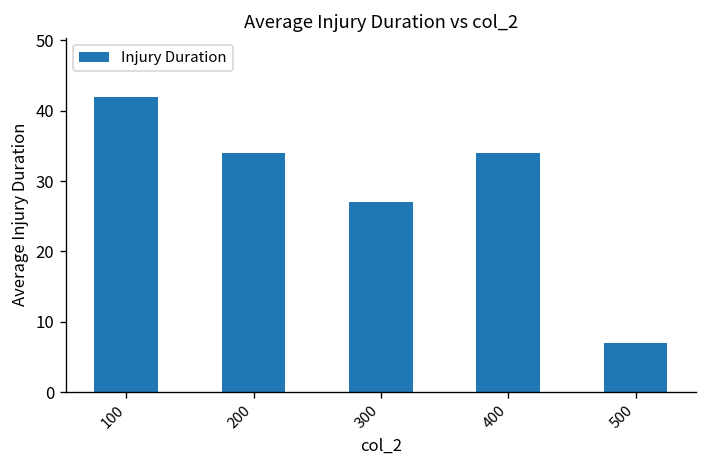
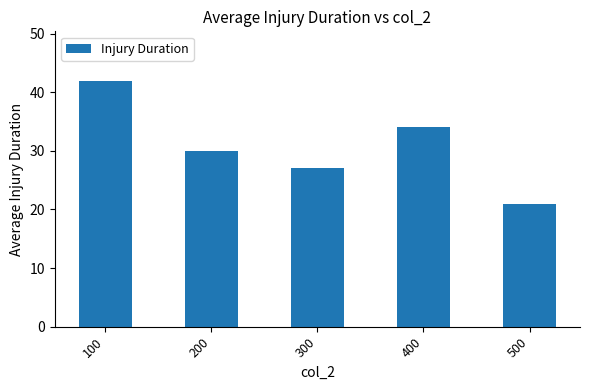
200: 34 -> 30
500: 7 -> 21
